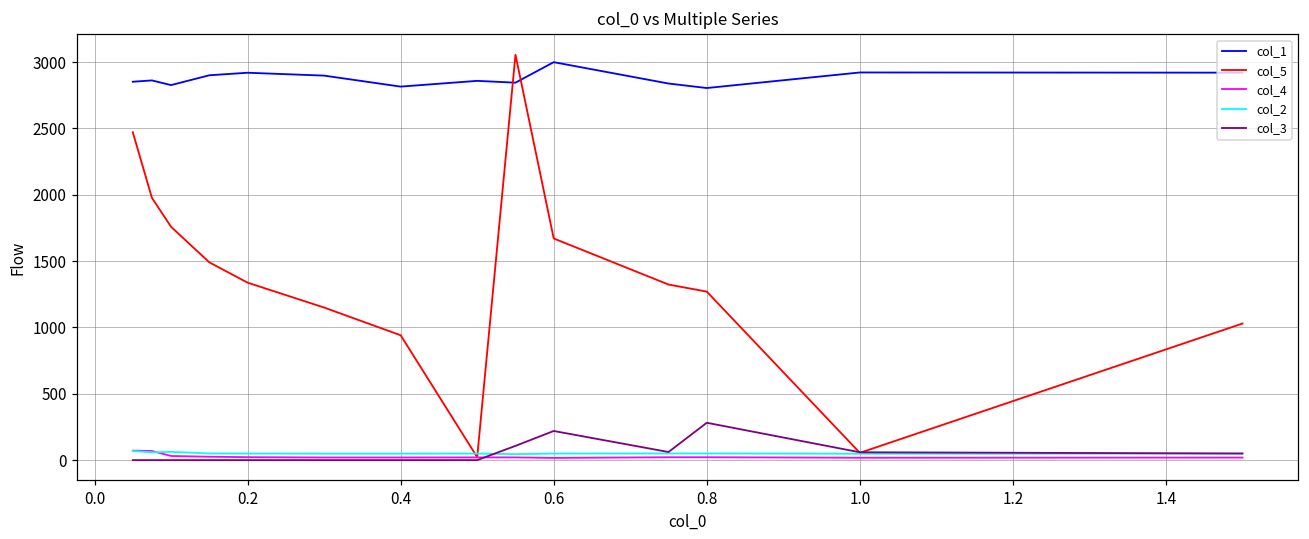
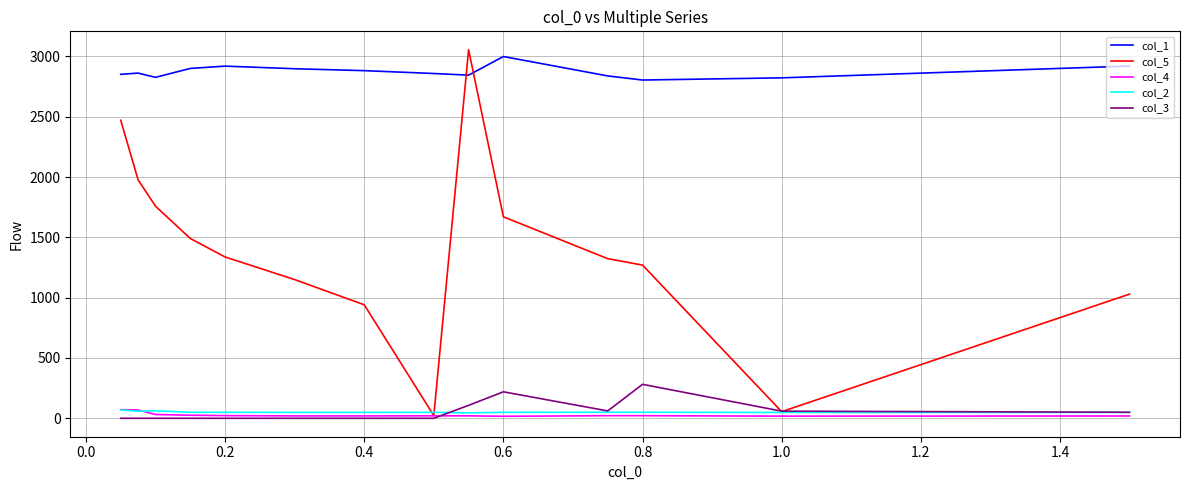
col_1, 0.4: 2820 -> 2880
col_1, 1.0: 2920 -> 2820
